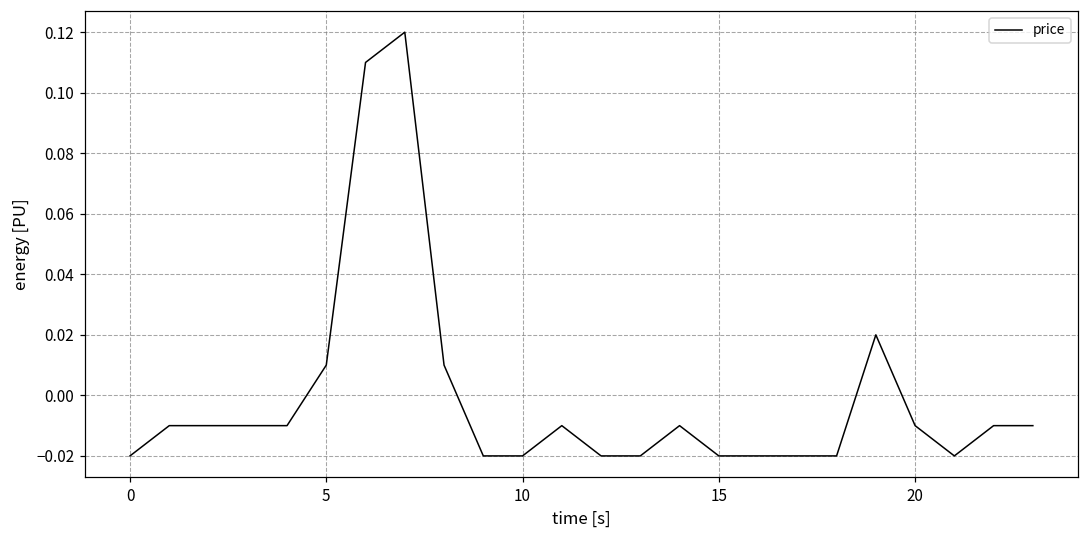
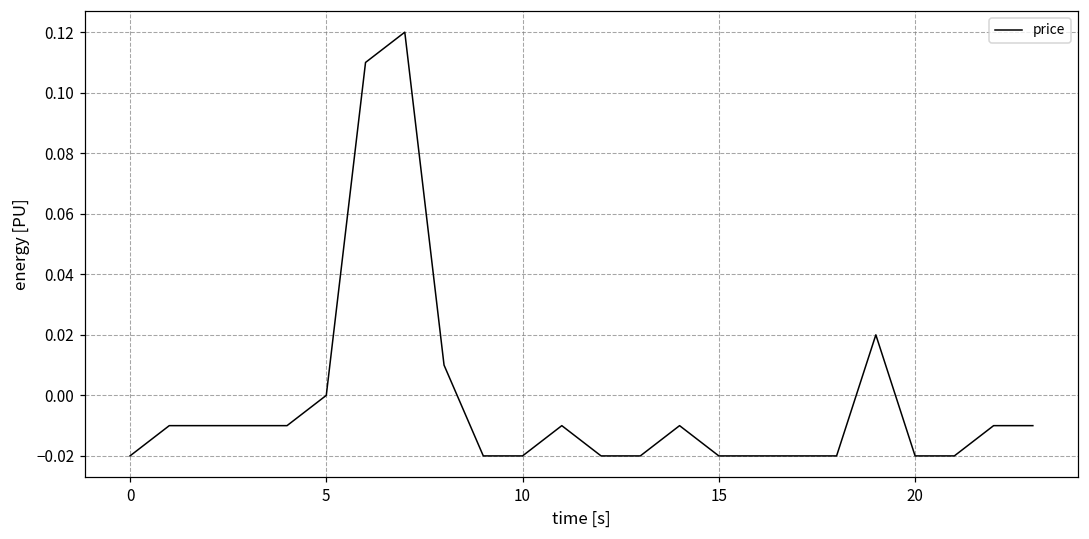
5: 0.01 -> 0.00
20: -0.01 -> -0.02
